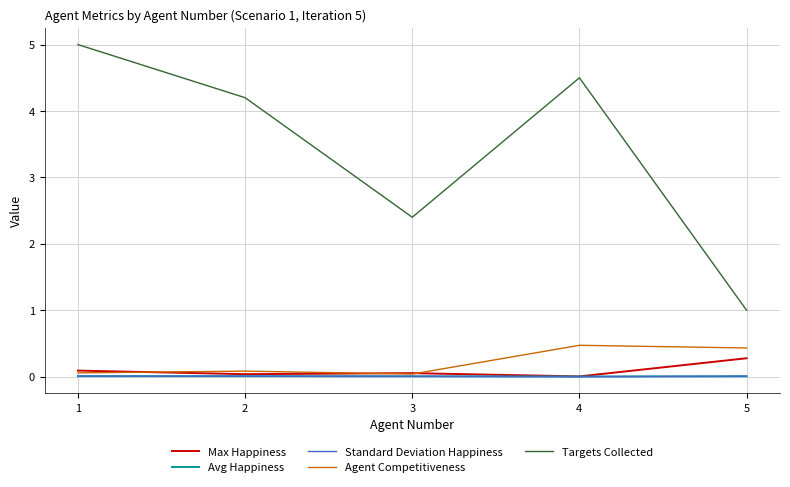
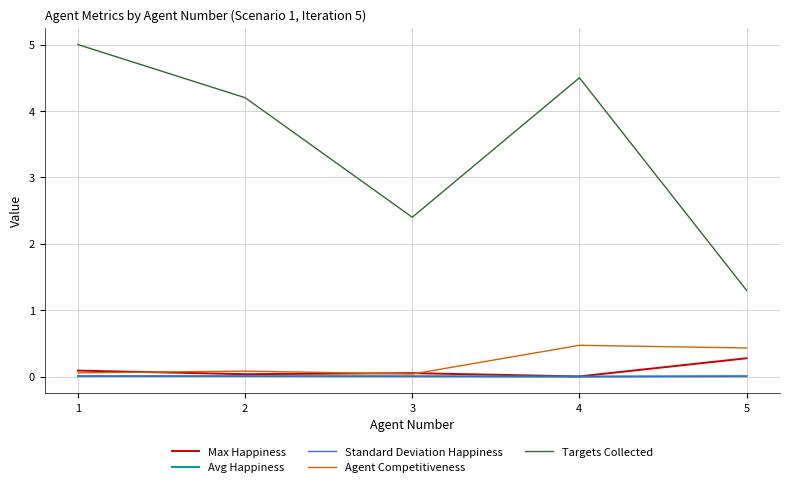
Targets Collected, 5: 1.0 -> 1.3
